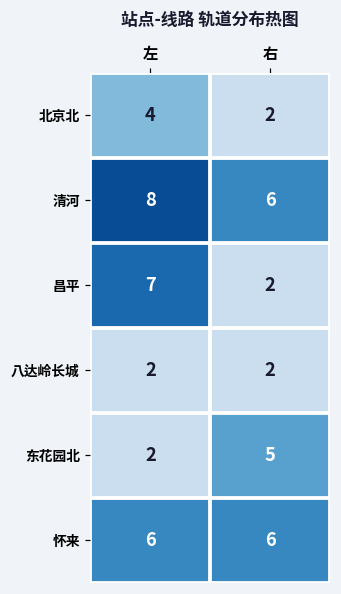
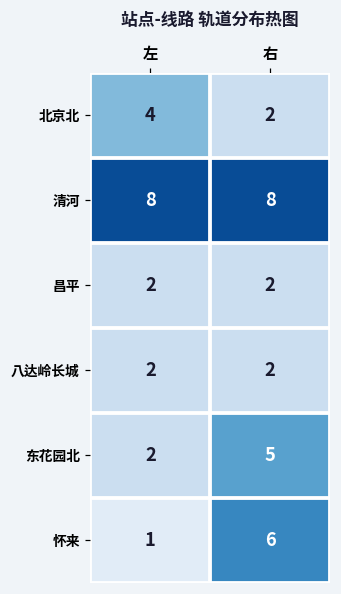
清河, 右: 6 -> 8
昌平, 左: 7 -> 2
怀来, 左: 6 -> 1
